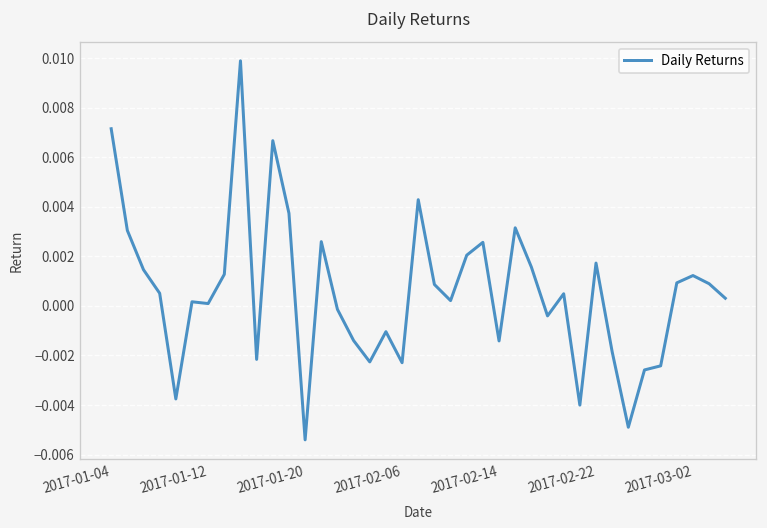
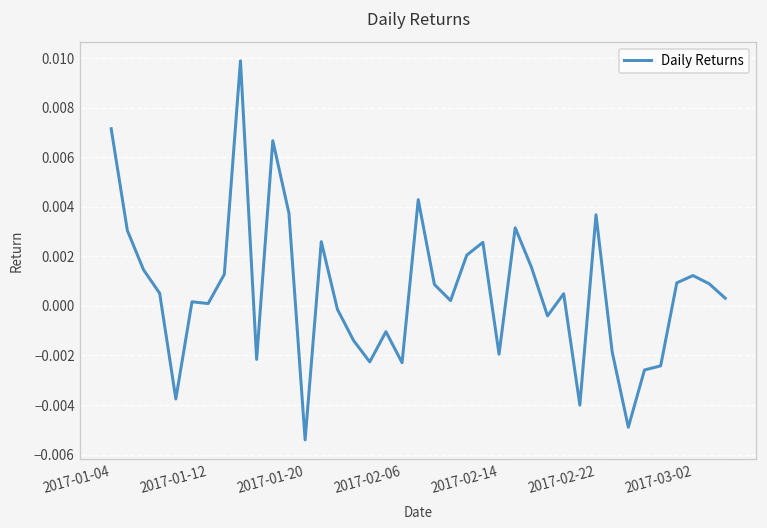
2017-02-14: -0.0014 -> -0.0020
2017-02-22: 0.0017 -> 0.0037
